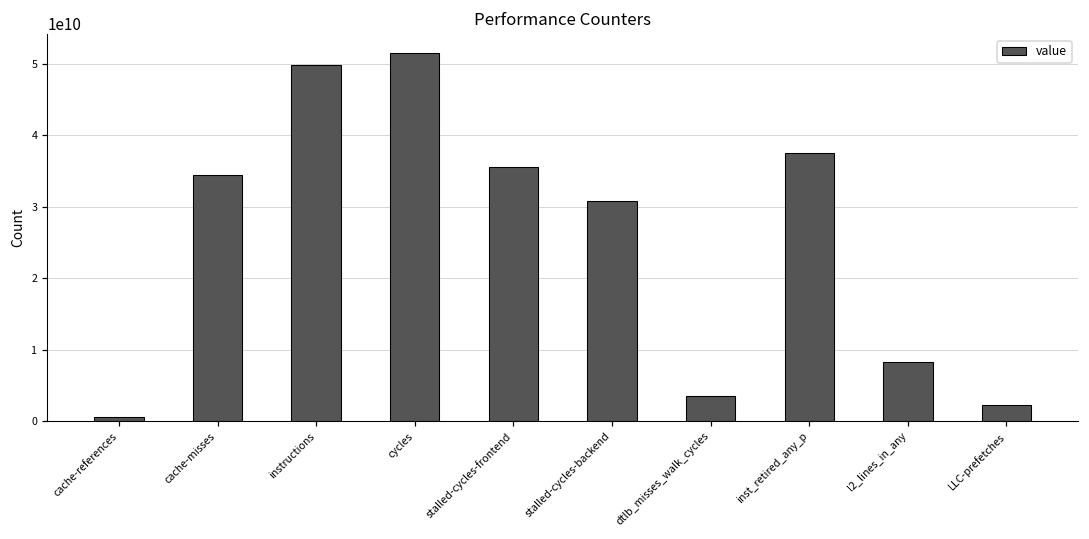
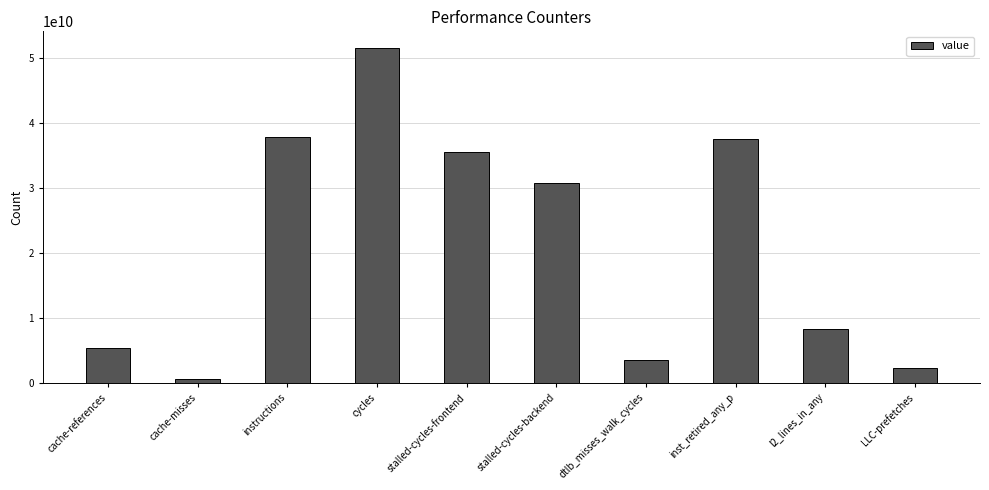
cache-references: 1000000000 -> 5000000000
cache-misses: 35000000000 -> 1000000000
instructions: 50000000000 -> 38000000000
